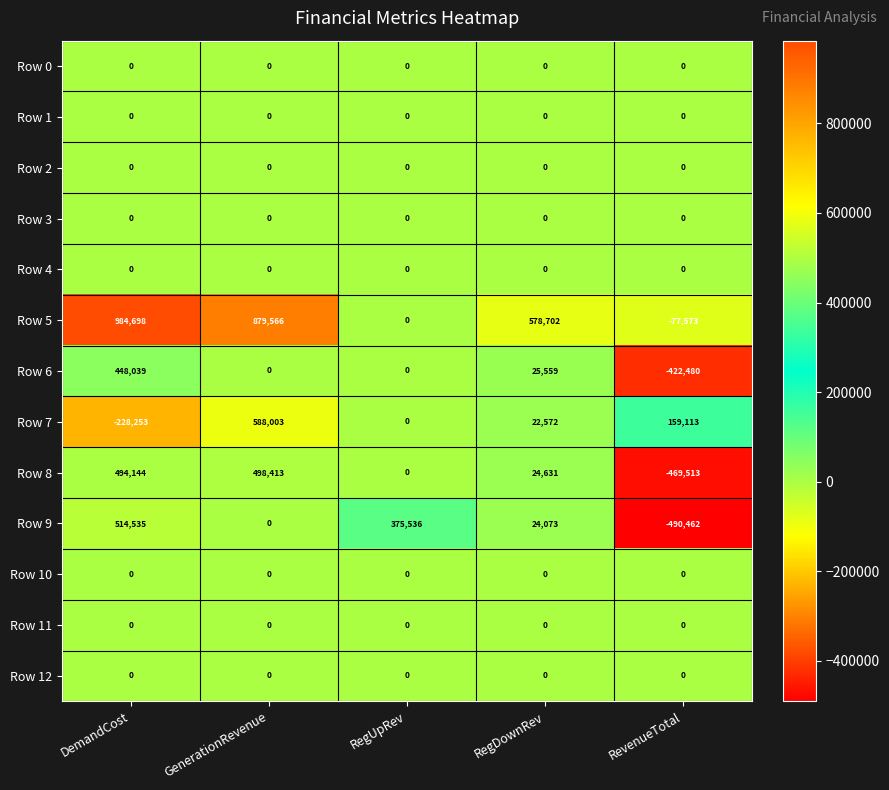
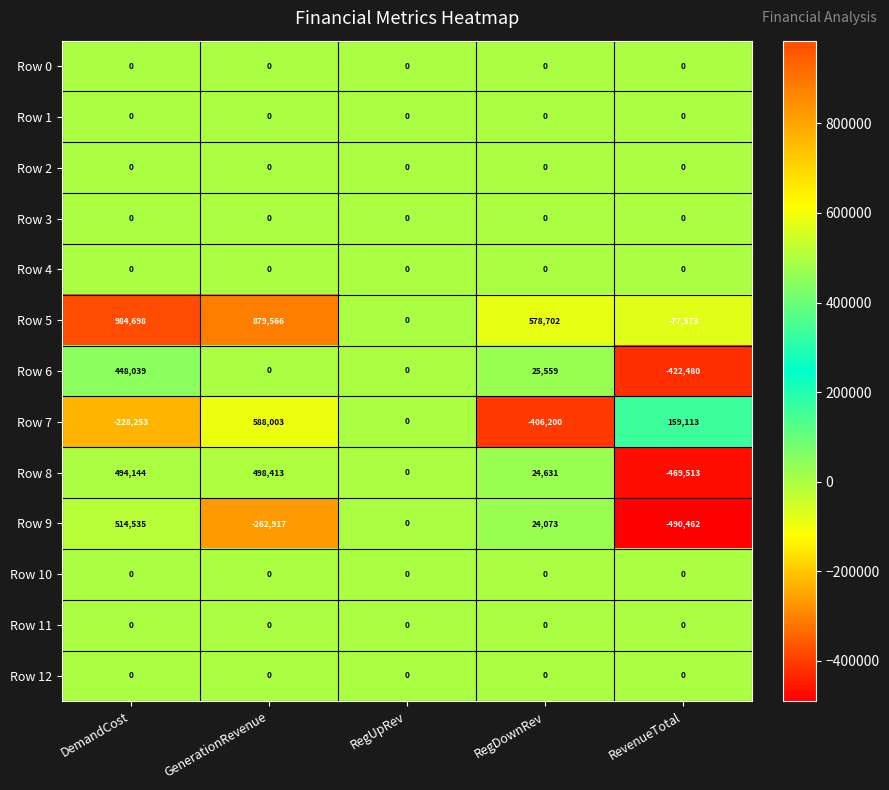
Row 7, RegDownRev: 22,572 -> -406,200
Row 9, GenerationRevenue: 0 -> -262,917
Row 9, RegUpRev: 375,536 -> 0
